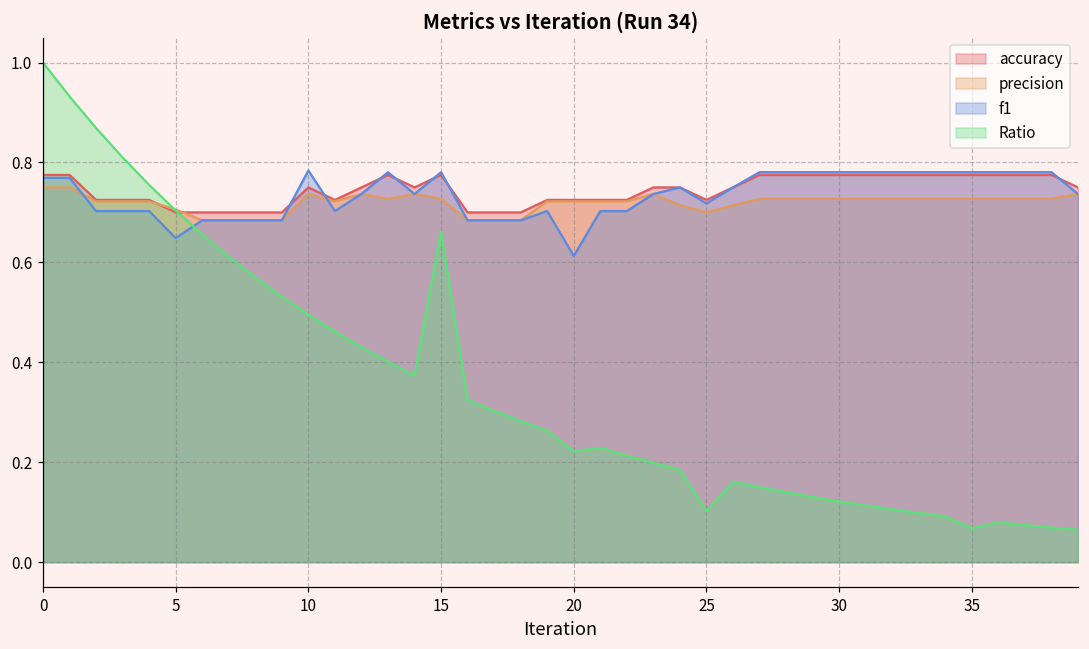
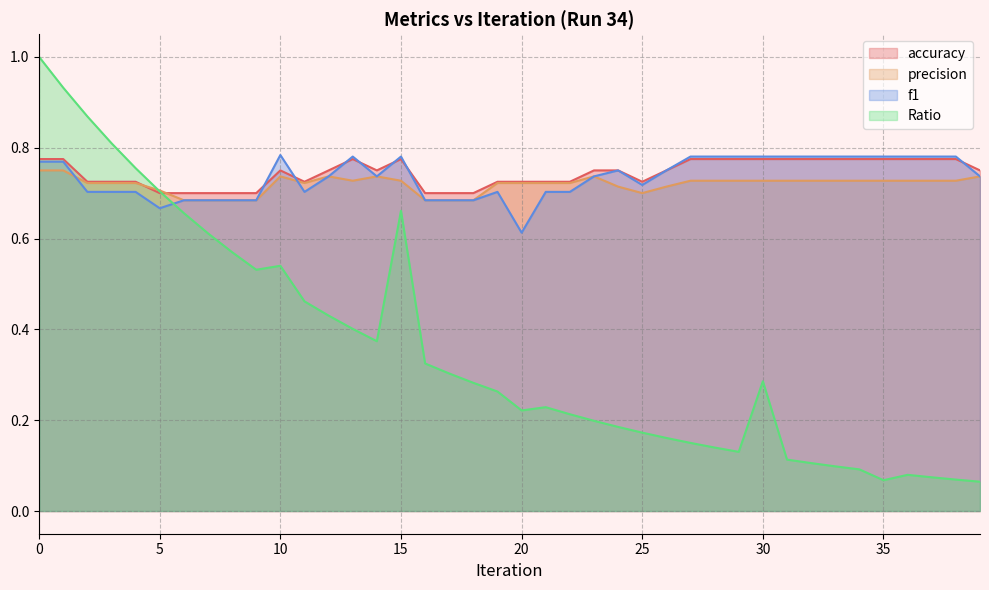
f1, 5: 0.65 -> 0.67
Ratio, 10: 0.50 -> 0.54
Ratio, 25: 0.10 -> 0.17
Ratio, 30: 0.12 -> 0.29
